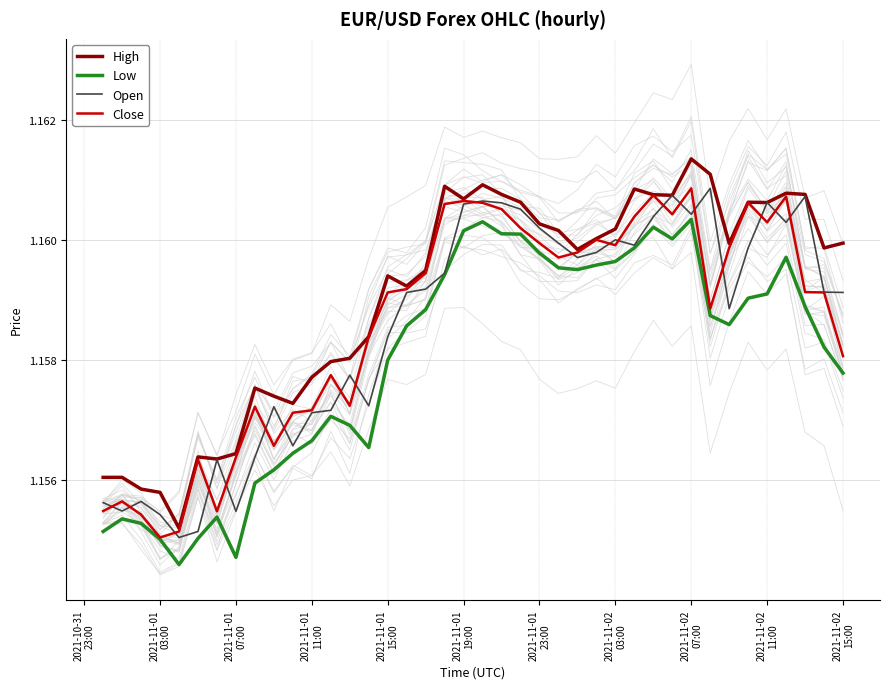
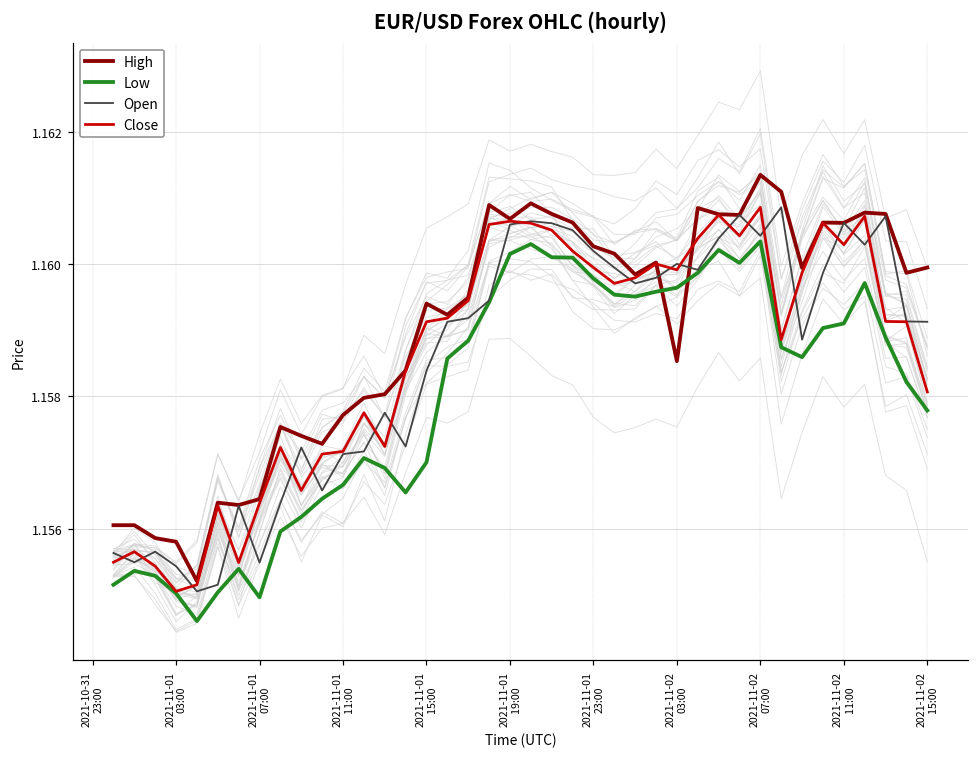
Low, 2021-11-01 07:00: 1.1547 -> 1.1550
Low, 2021-11-01 15:00: 1.158 -> 1.157
High, 2021-11-02 03:00: 1.1602 -> 1.1585
